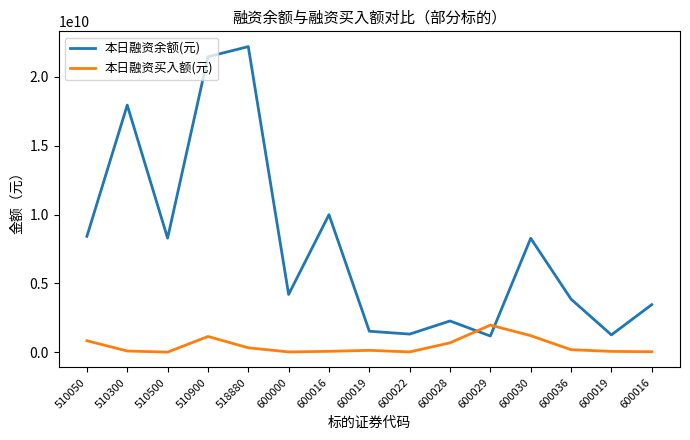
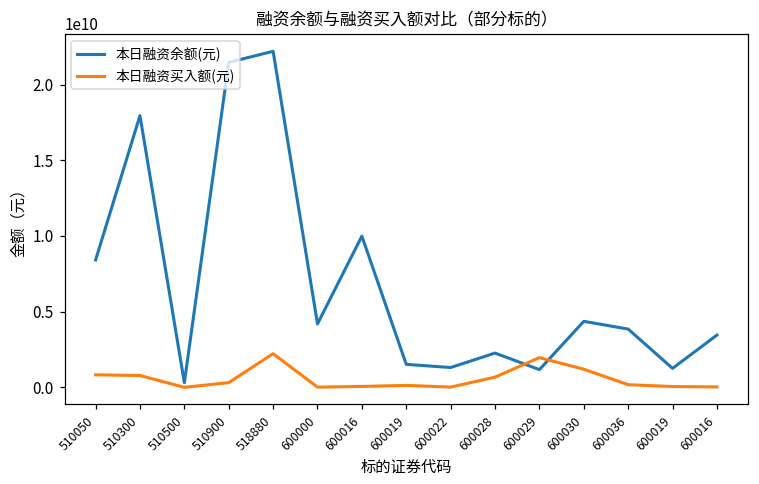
本日融资买入额(元), 510300: 100000000 -> 800000000
本日融资余额(元), 510500: 8300000000 -> 300000000
本日融资买入额(元), 510900: 1100000000 -> 300000000
本日融资买入额(元), 518880: 300000000 -> 2200000000
本日融资余额(元), 600030: 8300000000 -> 4400000000
